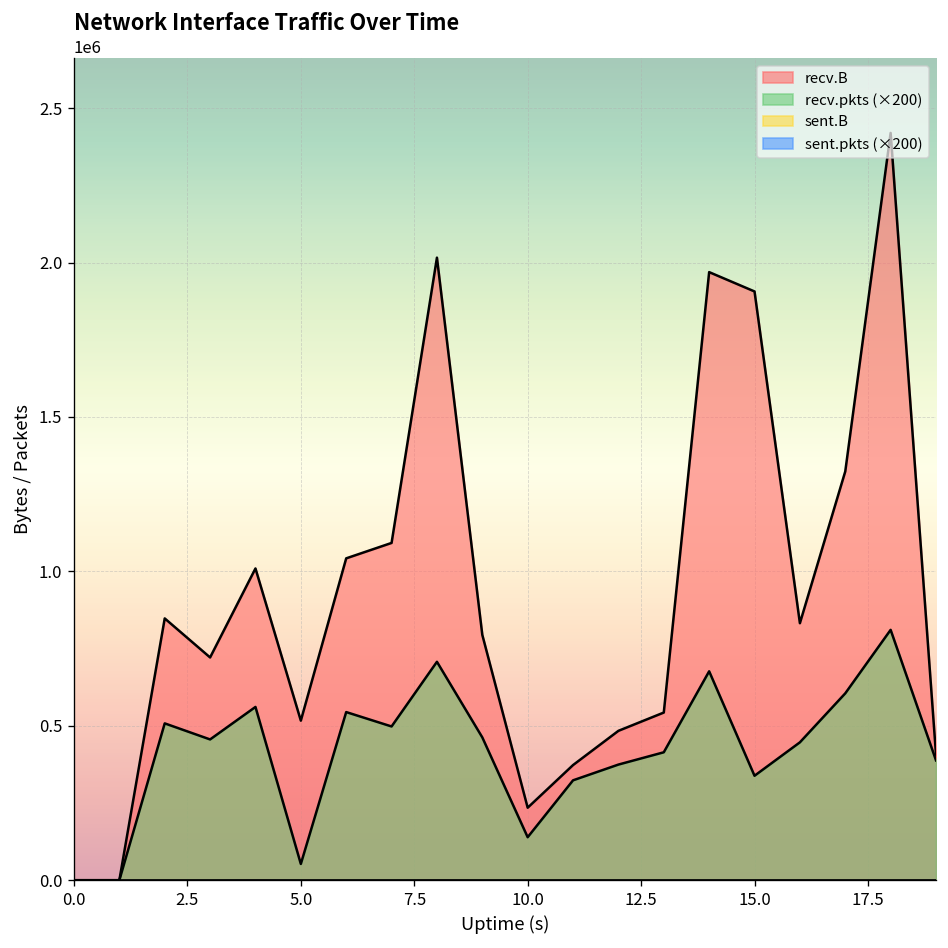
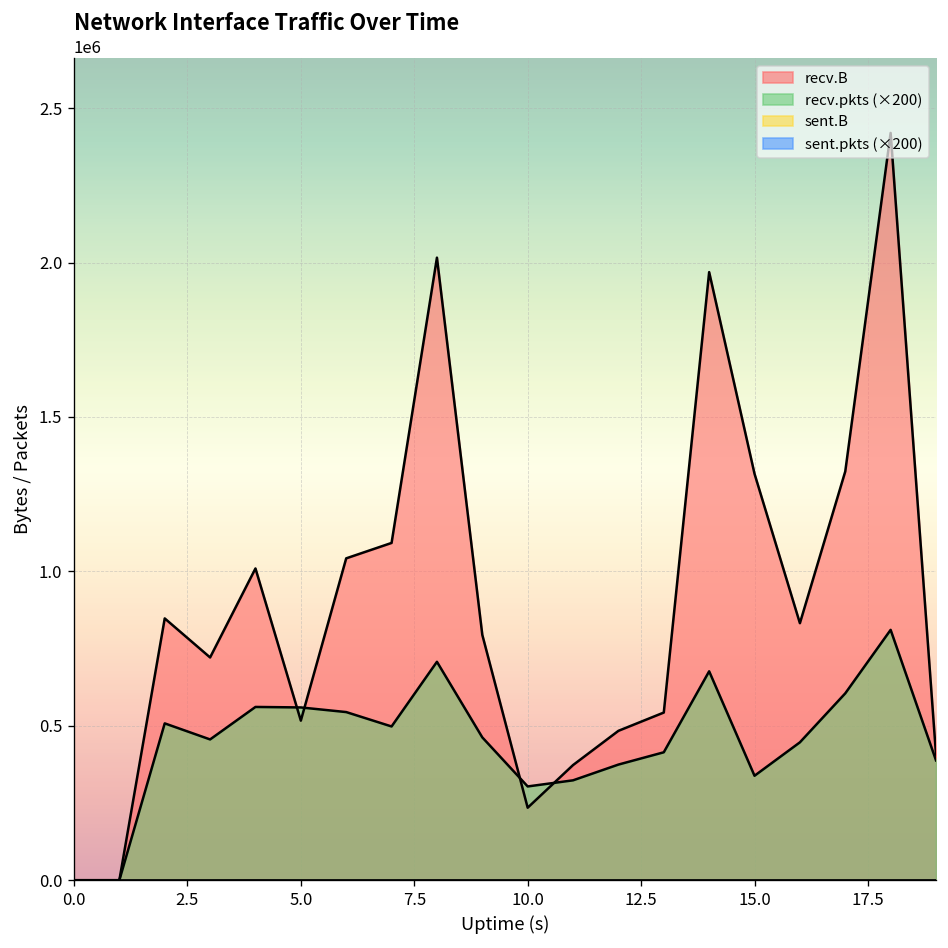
recv.pkts (×200), 5.0: 50000 -> 560000
recv.pkts (×200), 10.0: 140000 -> 300000
recv.B, 15.0: 1910000 -> 1320000
